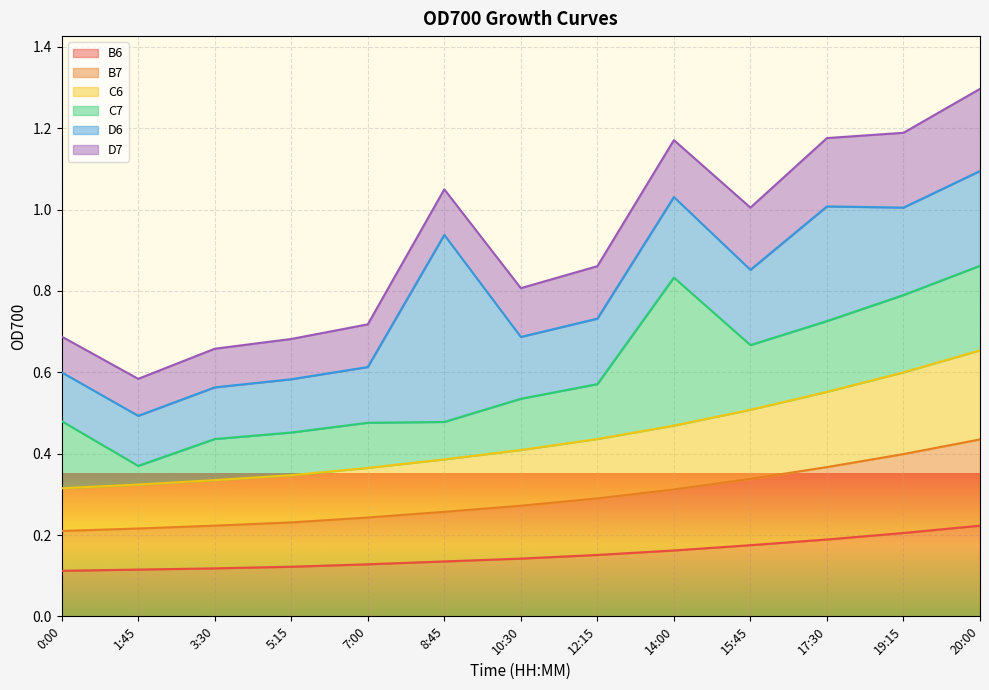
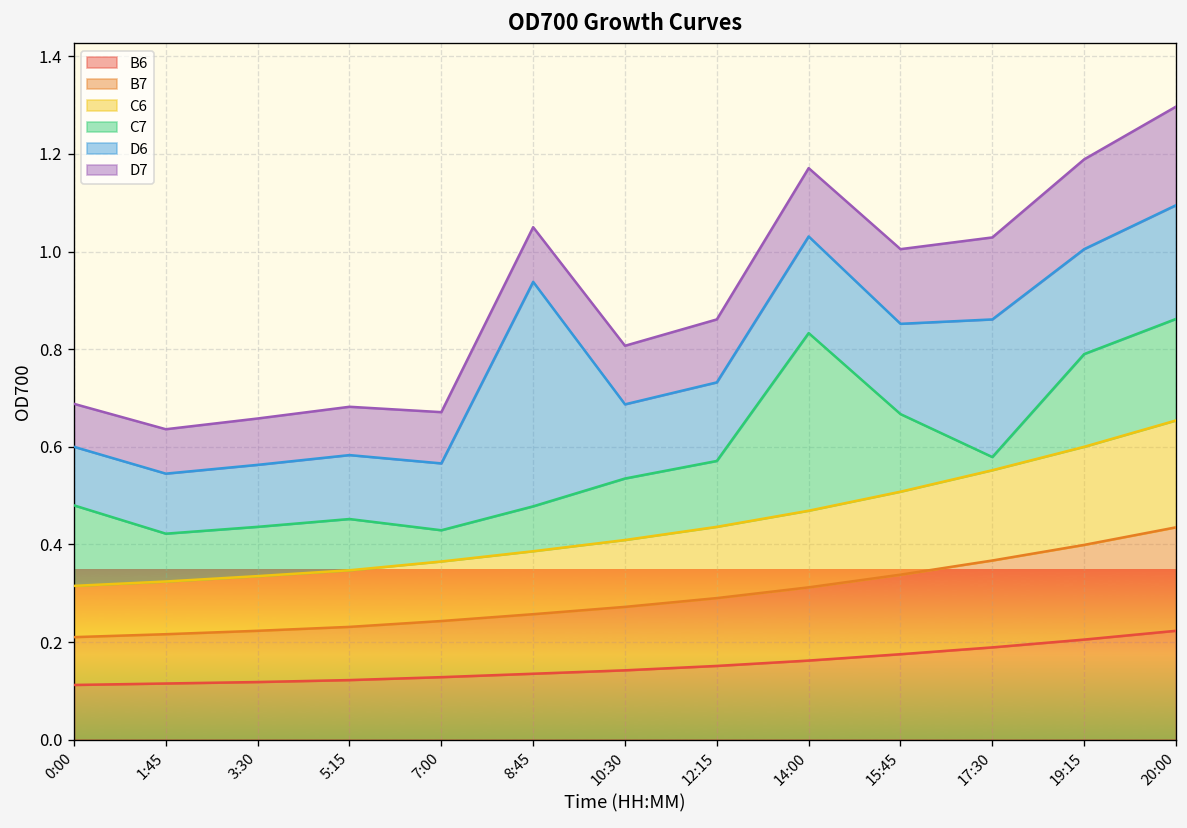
C7, 1:45: 0.05 -> 0.10
C7, 7:00: 0.11 -> 0.06
C7, 17:30: 0.17 -> 0.03
